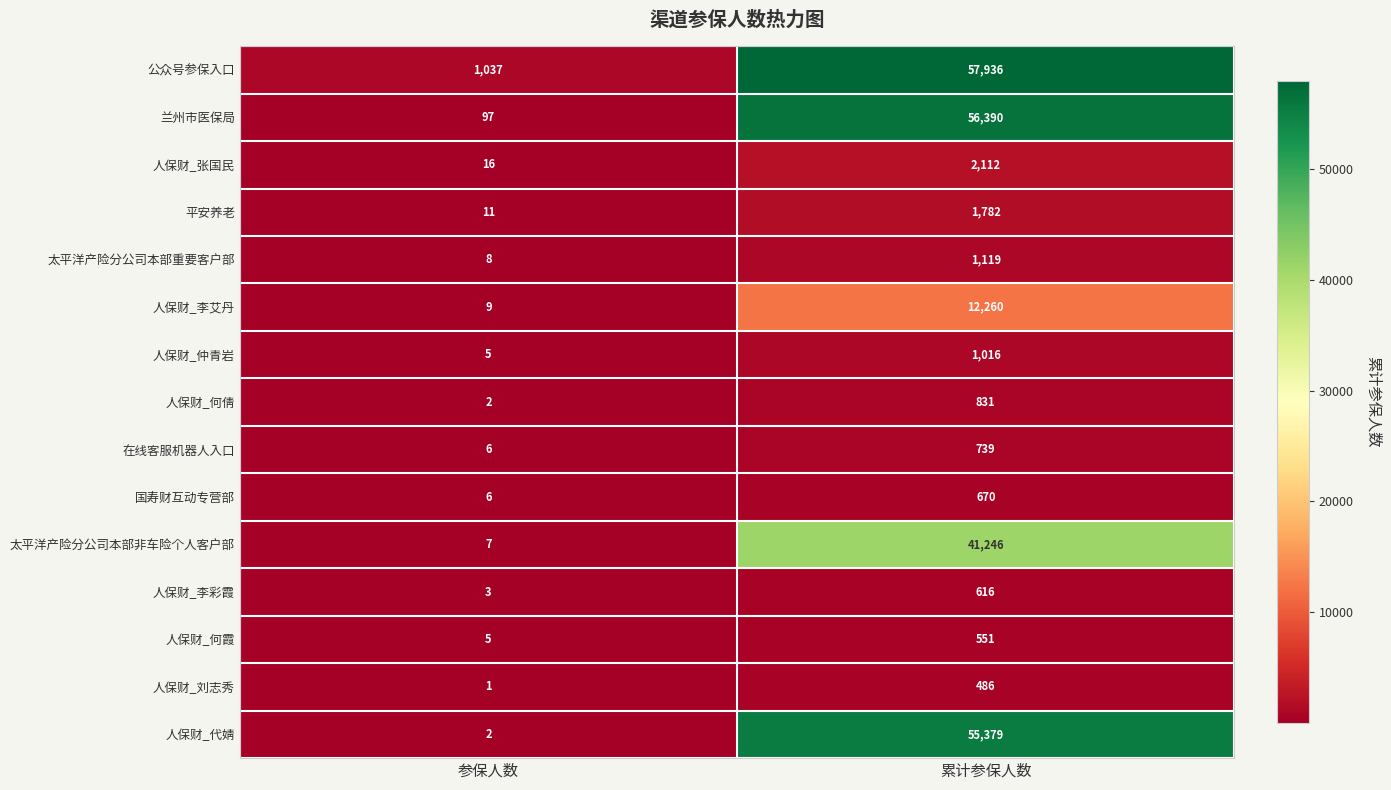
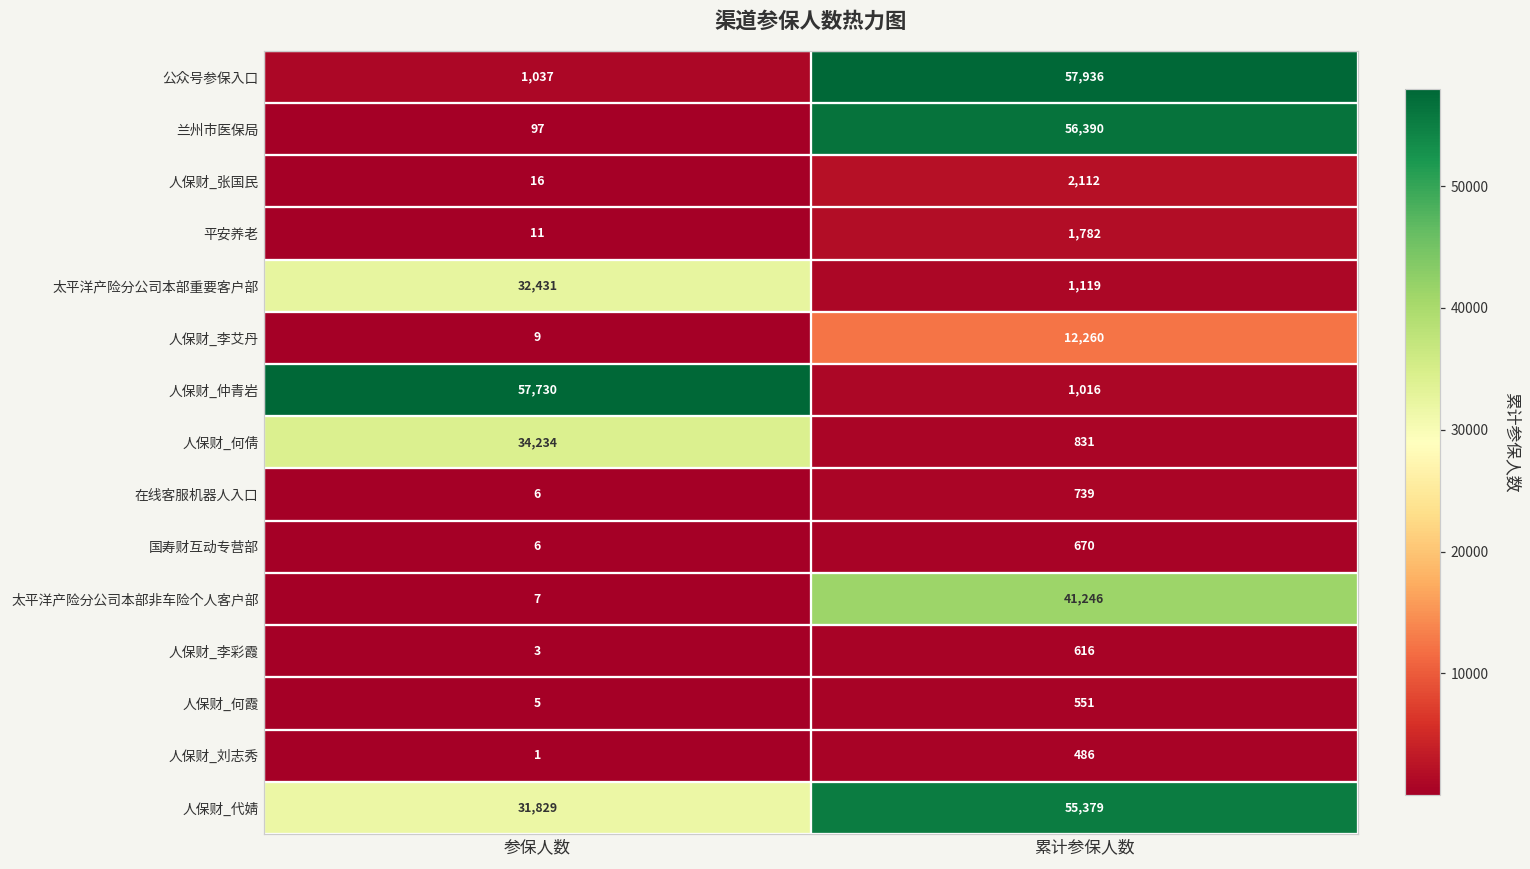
太平洋产险分公司本部重要客户部, 参保人数: 8 -> 32,431
人保财_仲青岩, 参保人数: 5 -> 57,730
人保财_何倩, 参保人数: 2 -> 34,234
人保财_代婧, 参保人数: 2 -> 31,829
